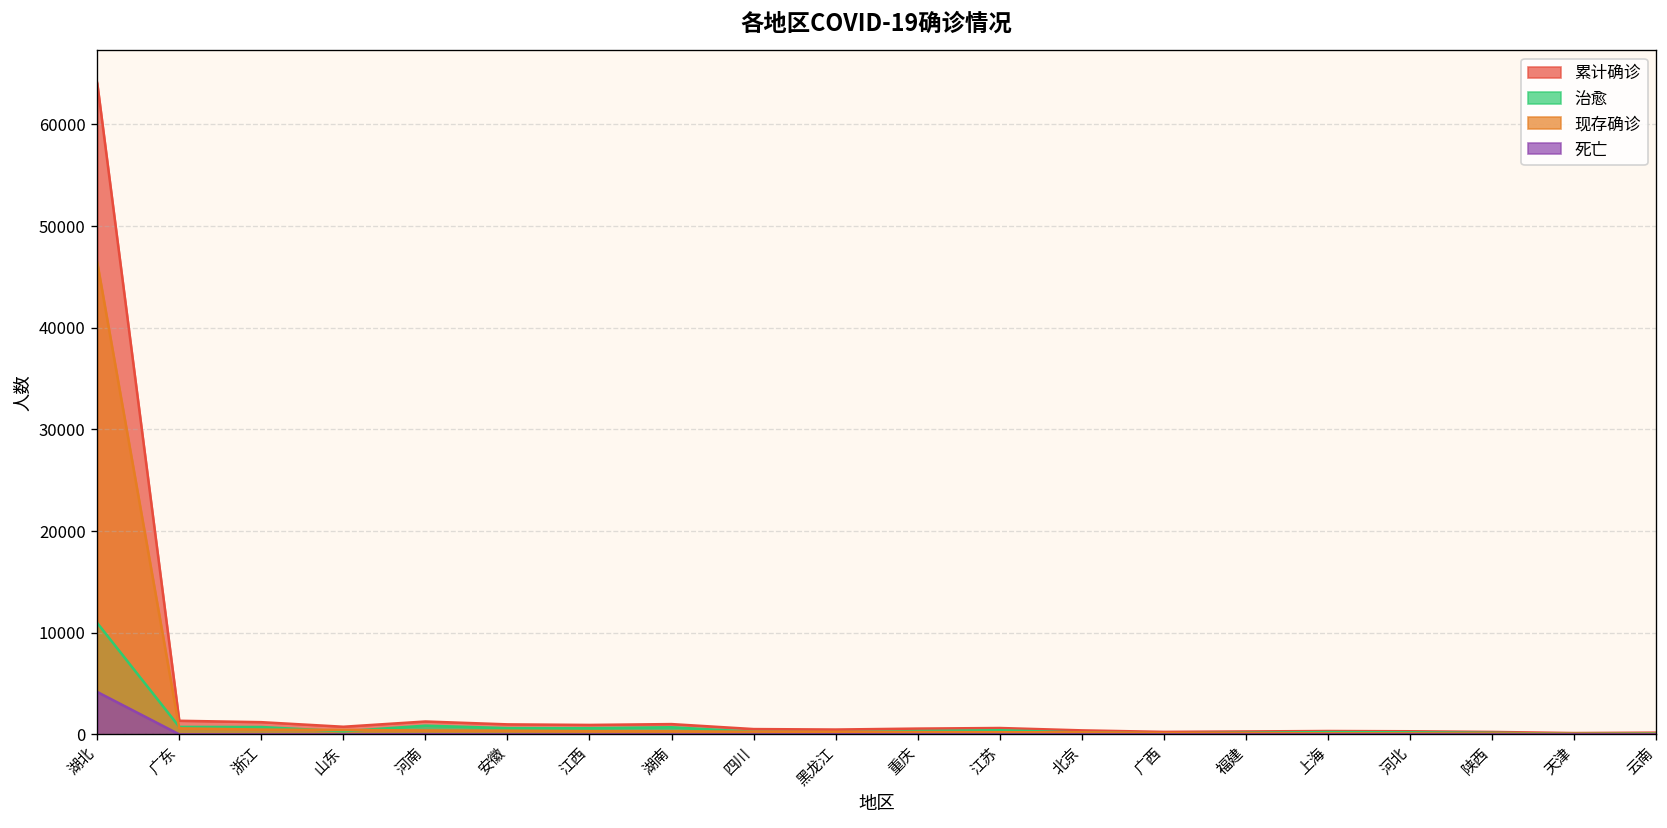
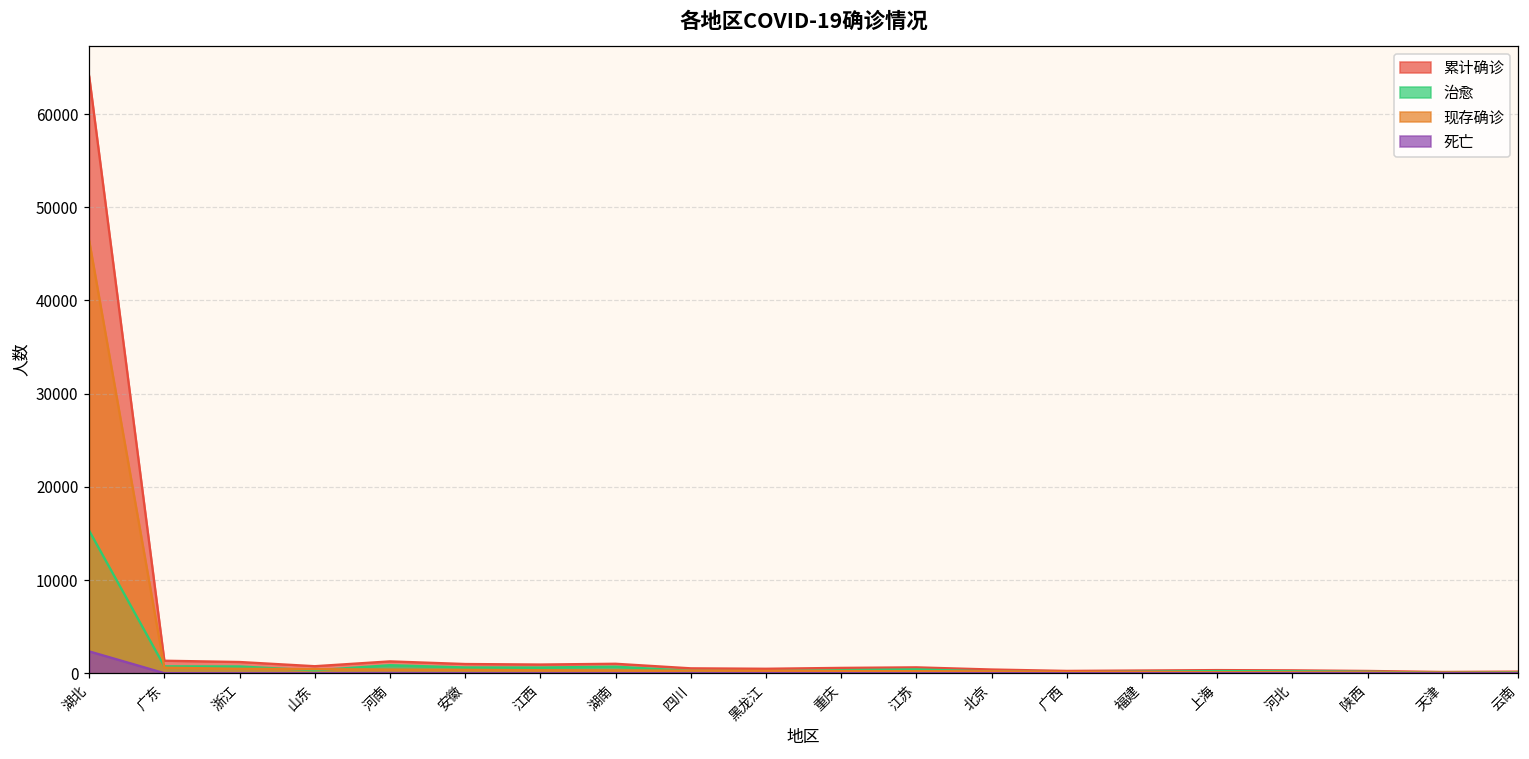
治愈, 湖北: 11000 -> 15000
死亡, 湖北: 4000 -> 2000
